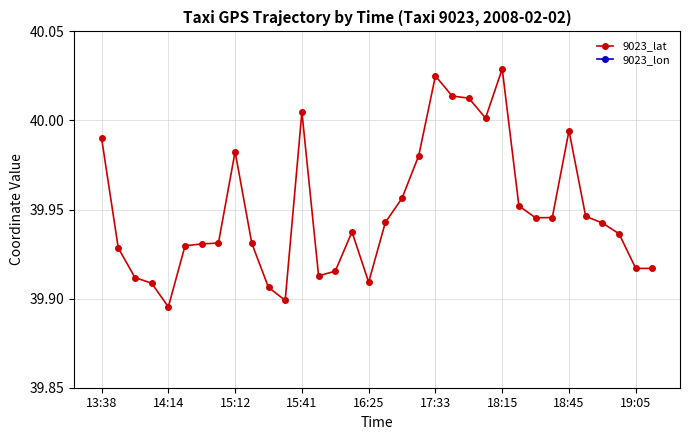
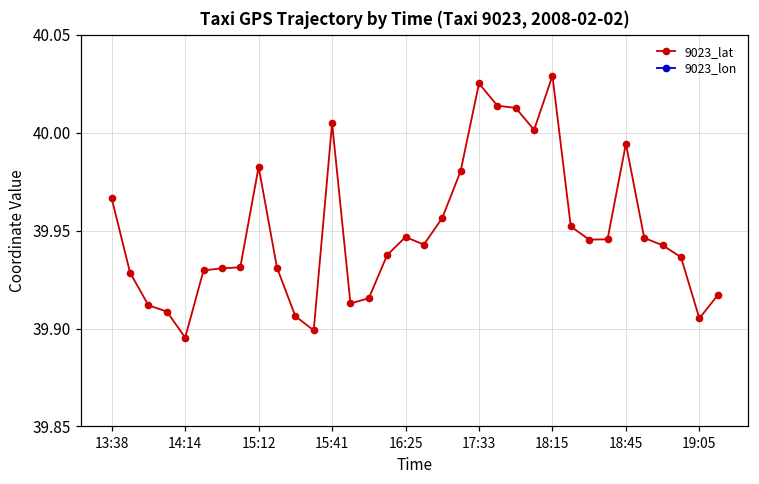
9023_lat, 13:38: 39.990 -> 39.966
9023_lat, 16:25: 39.909 -> 39.947
9023_lat, 19:05: 39.917 -> 39.905
